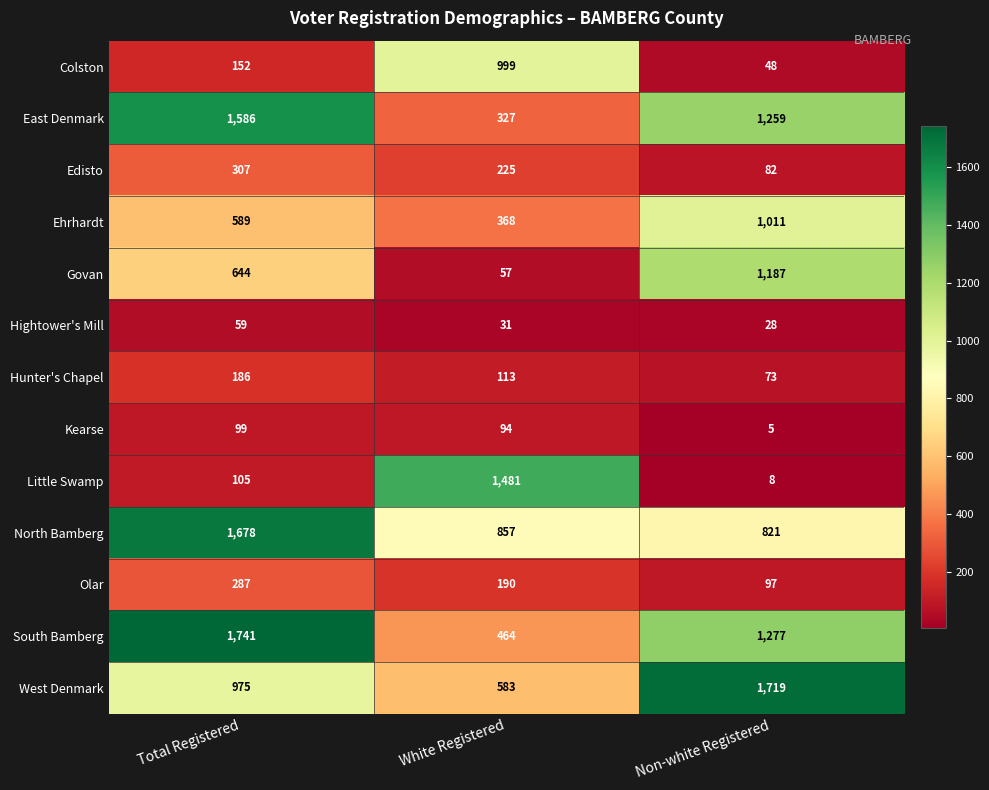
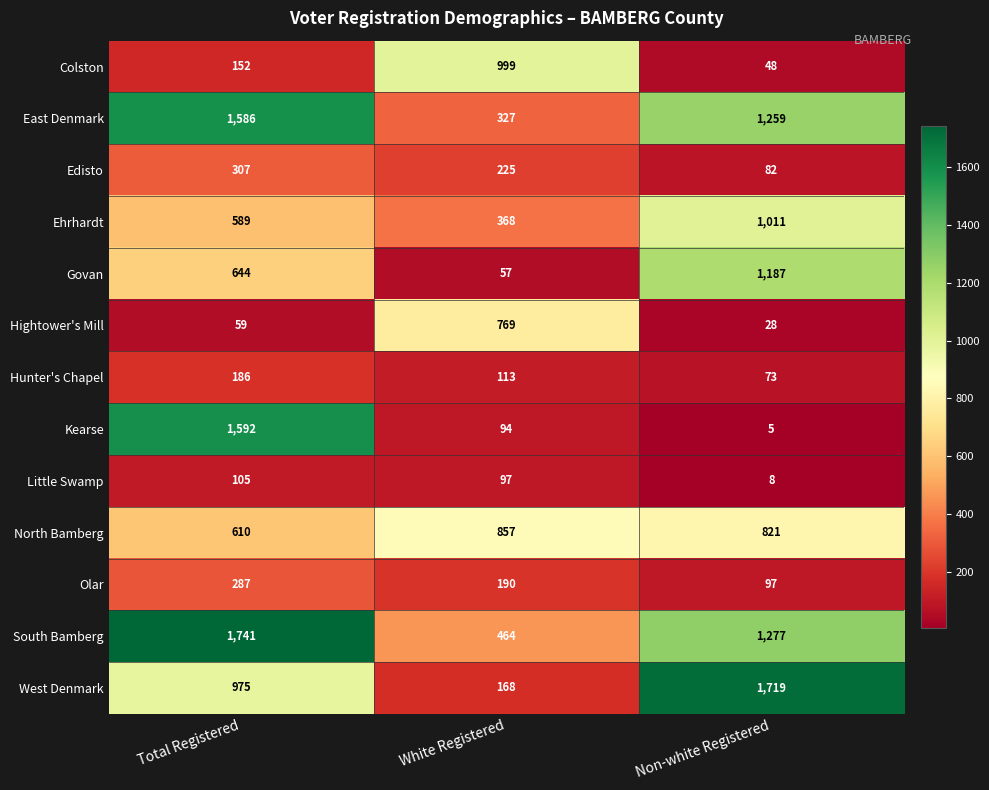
Hightower's Mill, White Registered: 31 -> 769
Kearse, Total Registered: 99 -> 1,592
Little Swamp, White Registered: 1,481 -> 97
North Bamberg, Total Registered: 1,678 -> 610
West Denmark, White Registered: 583 -> 168
